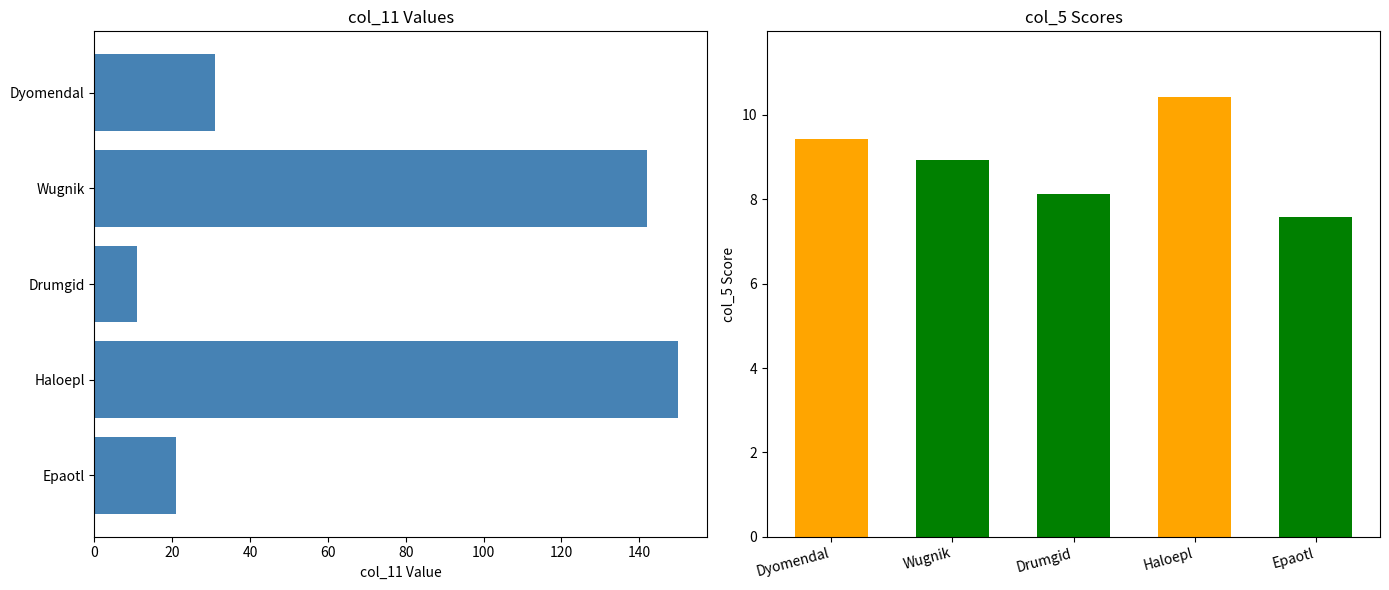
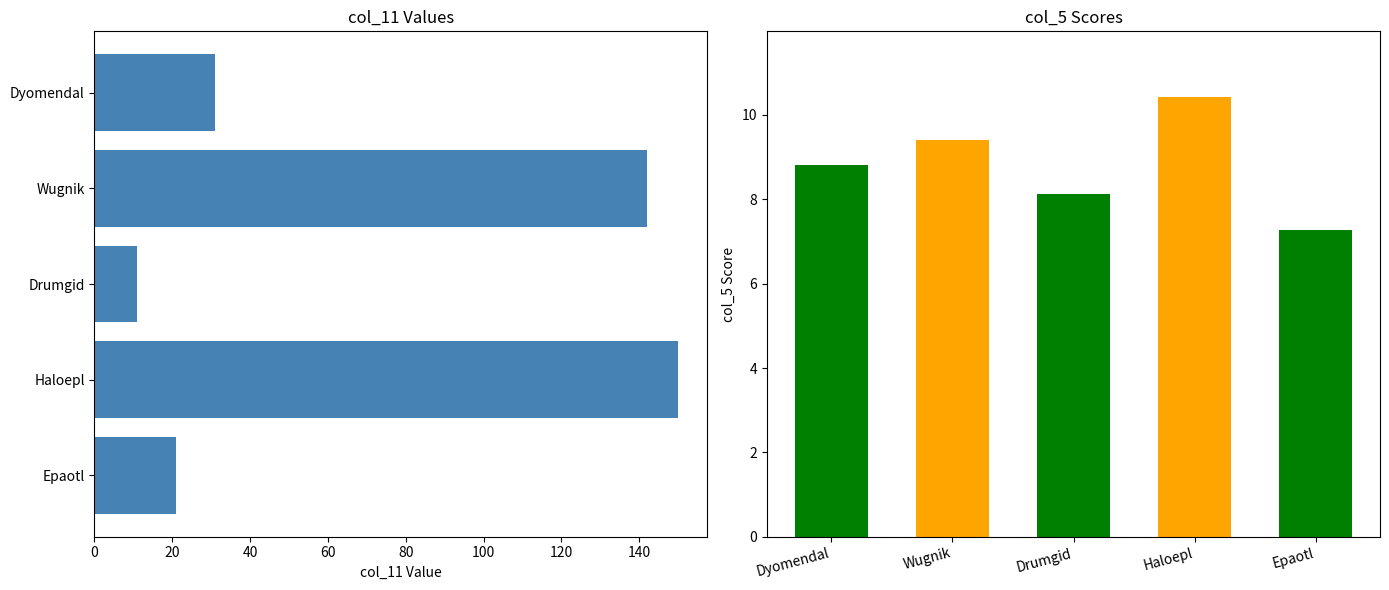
col_5 Scores, Dyomendal: 9.4 -> 8.8
col_5 Scores, Wugnik: 8.9 -> 9.4
col_5 Scores, Epaotl: 7.6 -> 7.3
